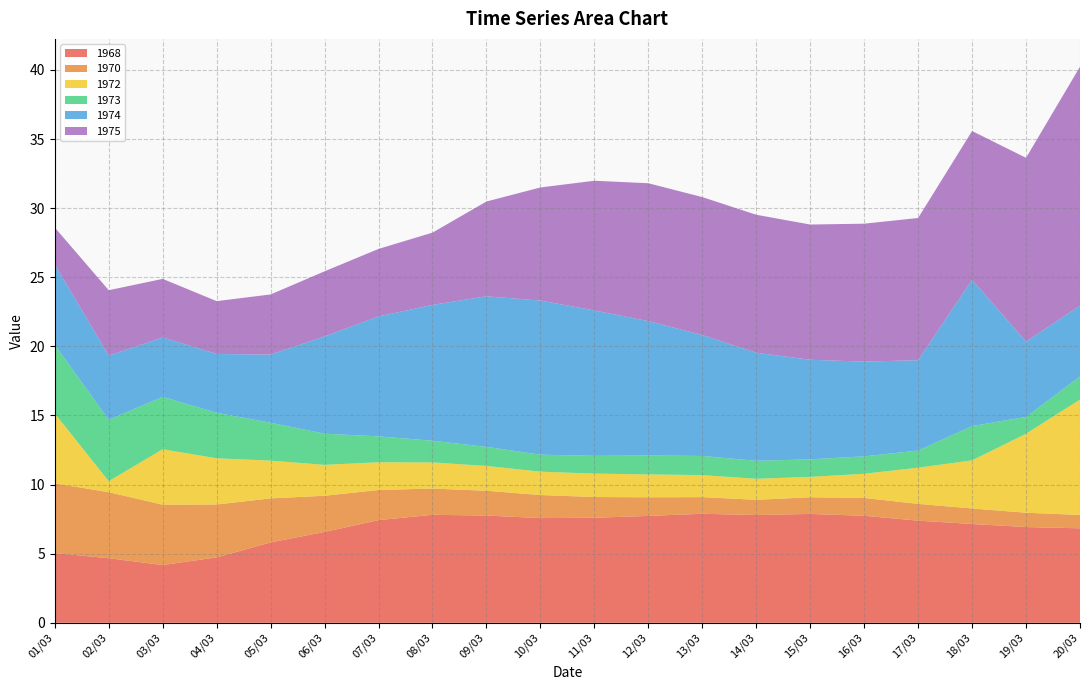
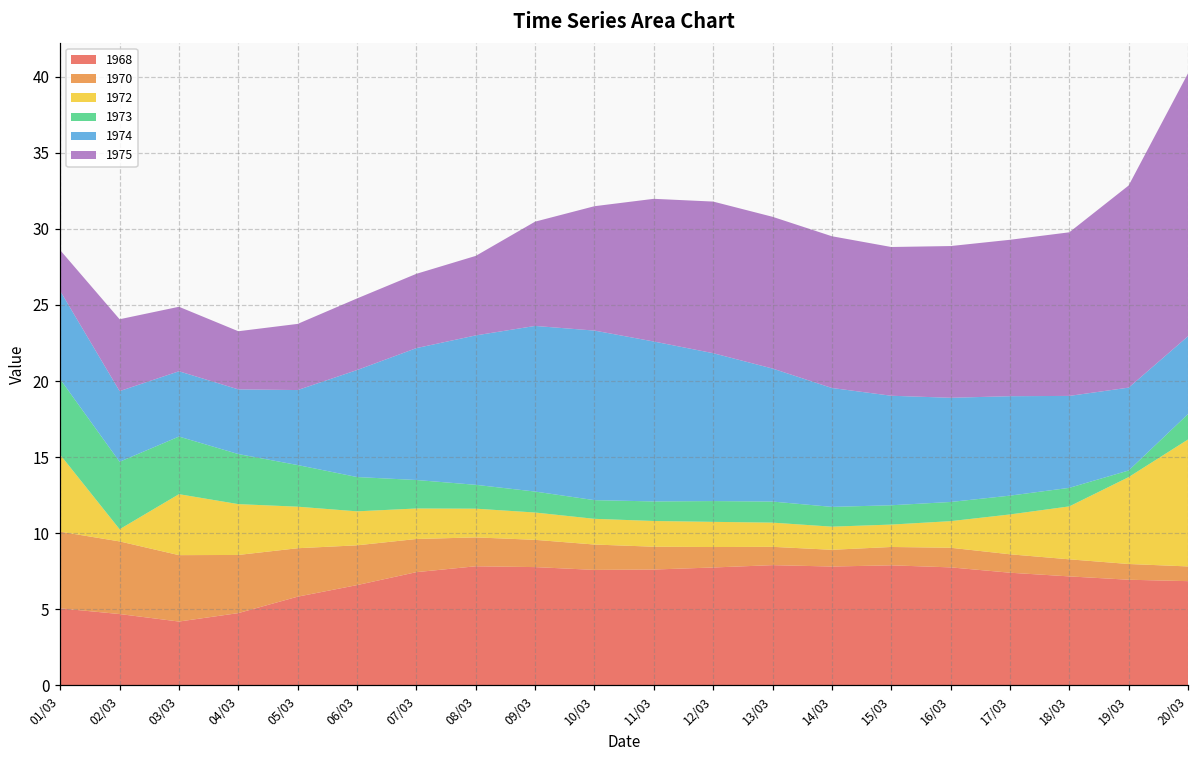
1973, 18/03: 2.5 -> 1.2
1974, 18/03: 10.6 -> 6.0
1973, 19/03: 1.2 -> 0.4
